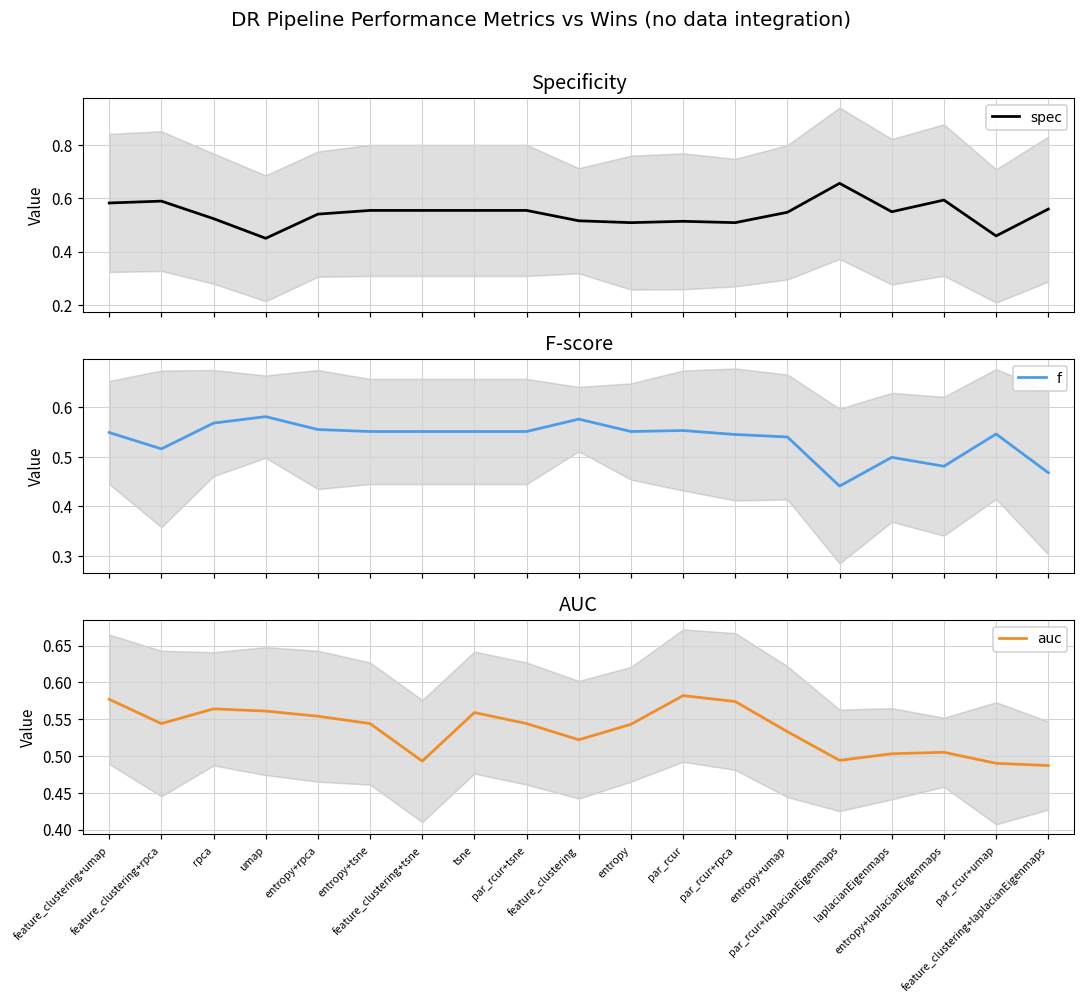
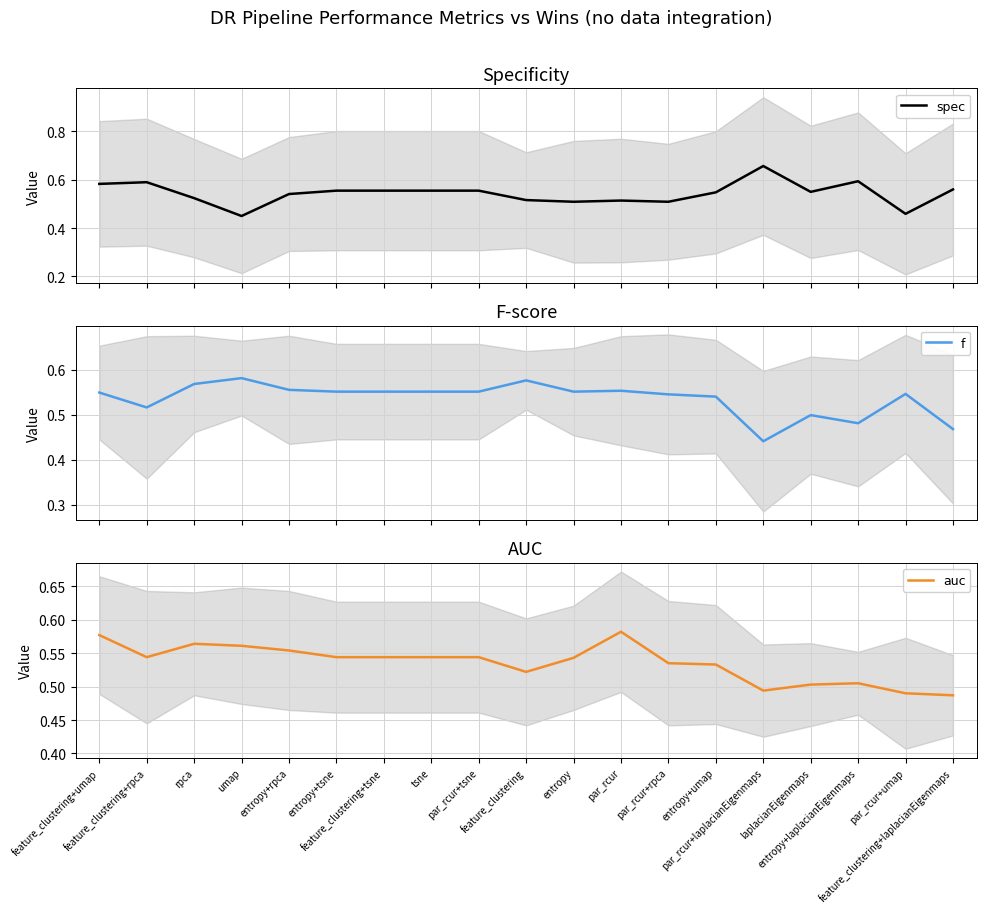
AUC, auc, feature_clustering+tsne: 0.49 -> 0.54
AUC, auc, tsne: 0.56 -> 0.54
AUC, auc, par_rcur+rpca: 0.57 -> 0.54
